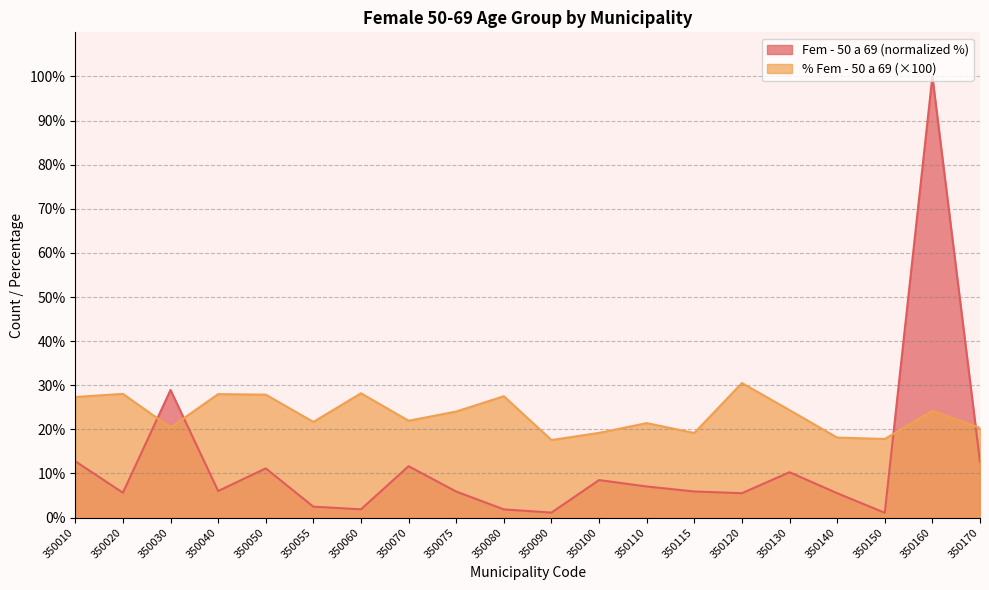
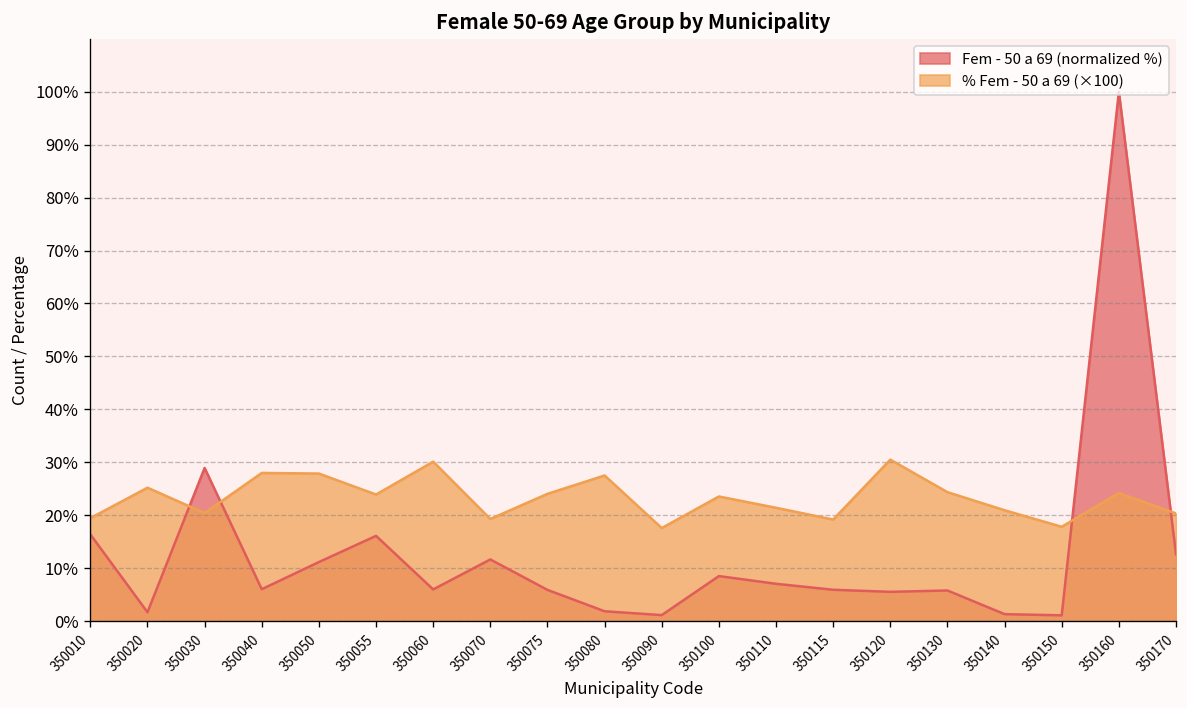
Fem - 50 a 69 (normalized %), 350010: 13% -> 16%
% Fem - 50 a 69 (×100), 350010: 27% -> 19%
Fem - 50 a 69 (normalized %), 350020: 6% -> 2%
% Fem - 50 a 69 (×100), 350020: 28% -> 25%
Fem - 50 a 69 (normalized %), 350055: 2% -> 16%
% Fem - 50 a 69 (×100), 350055: 22% -> 24%
Fem - 50 a 69 (normalized %), 350060: 2% -> 6%
% Fem - 50 a 69 (×100), 350060: 28% -> 30%
% Fem - 50 a 69 (×100), 350070: 22% -> 19%
% Fem - 50 a 69 (×100), 350100: 19% -> 24%
Fem - 50 a 69 (normalized %), 350130: 10% -> 6%
Fem - 50 a 69 (normalized %), 350140: 6% -> 1%
% Fem - 50 a 69 (×100), 350140: 18% -> 21%
